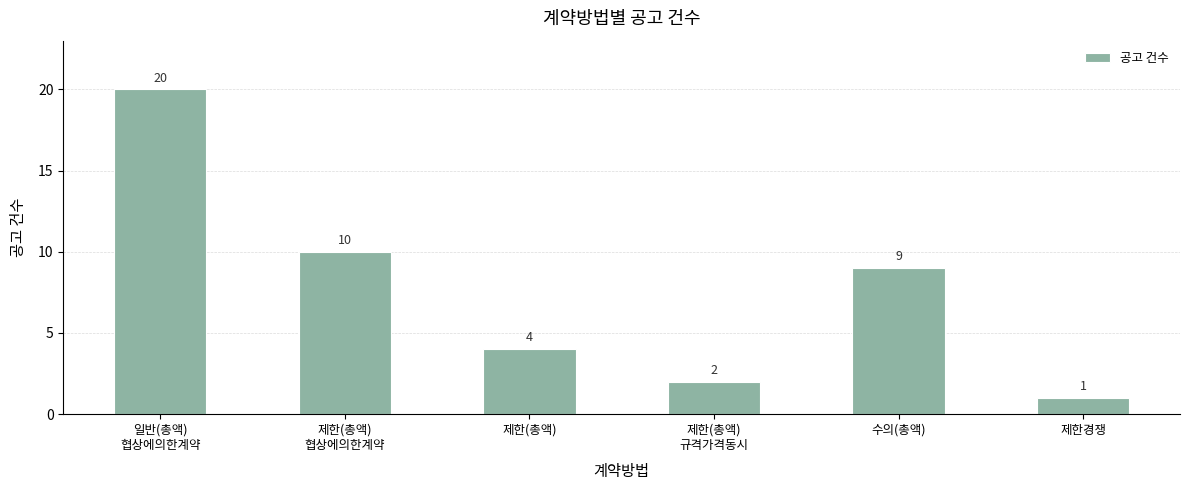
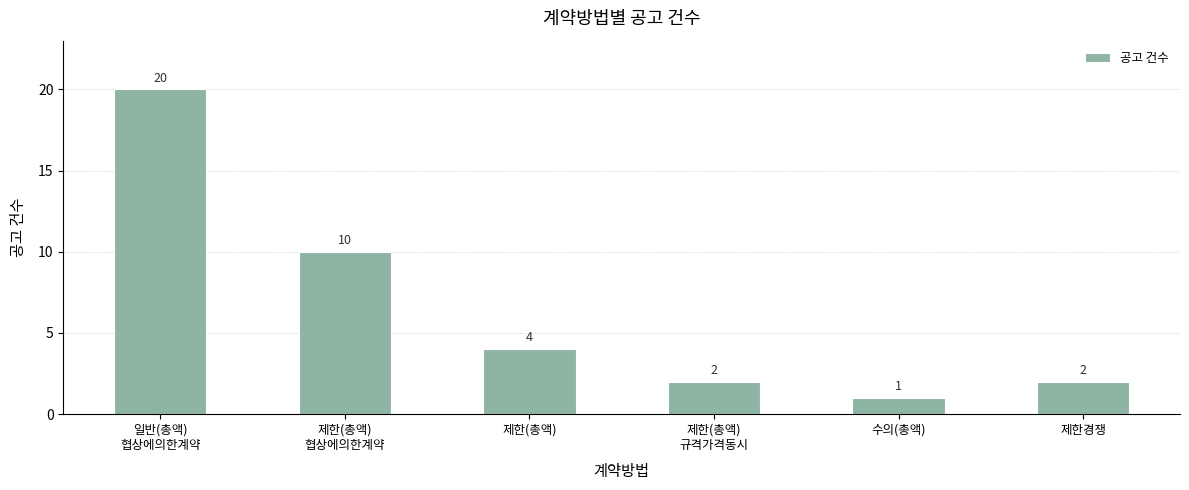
수의(총액): 9 -> 1
제한경쟁: 1 -> 2
